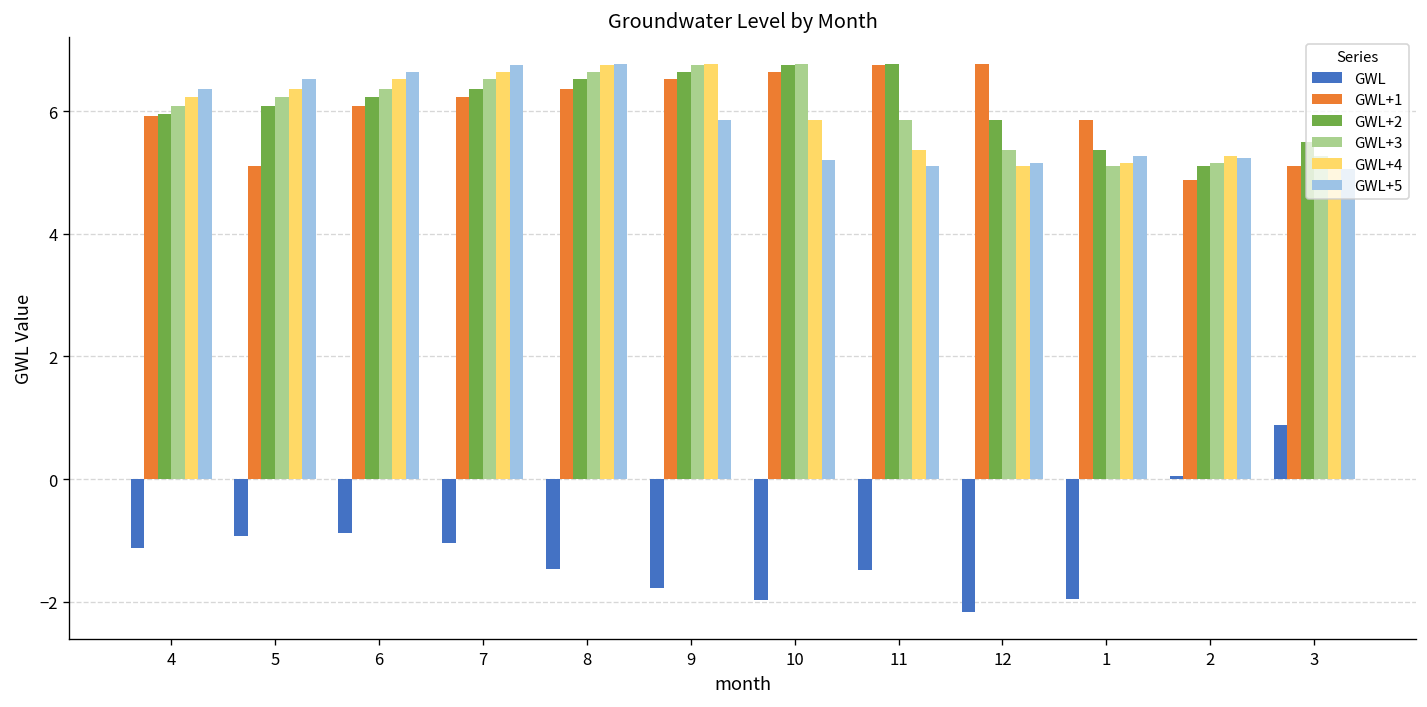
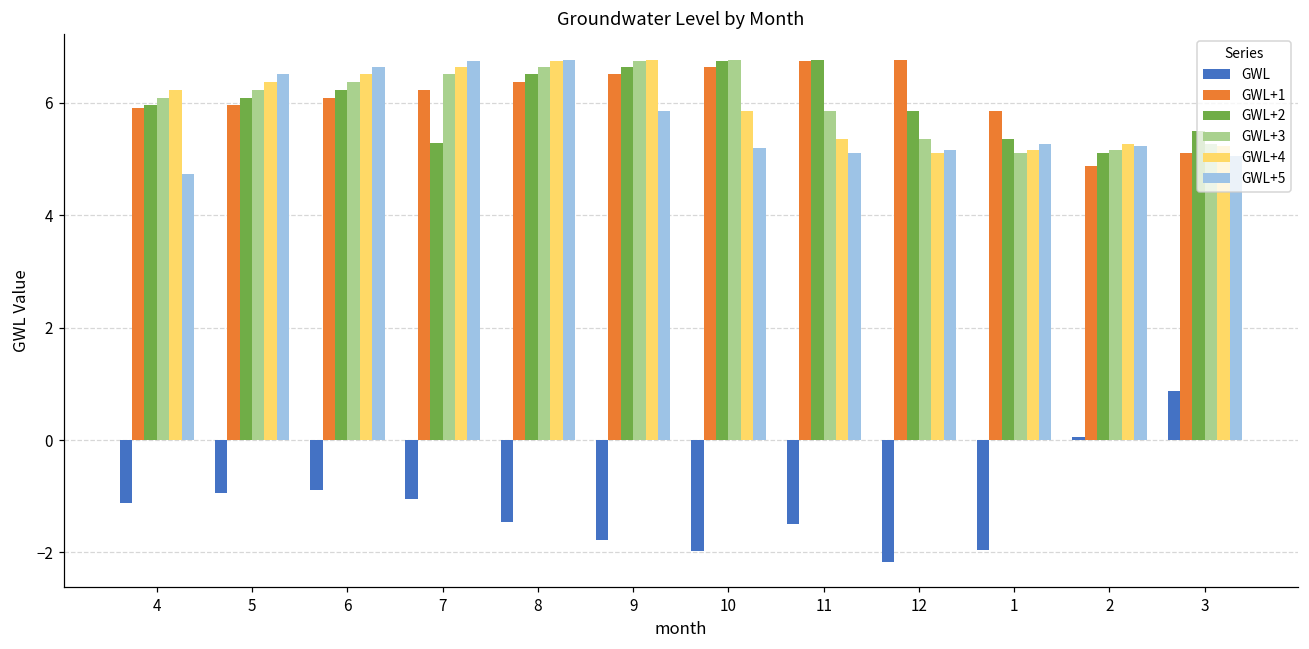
GWL+5, 4: 6.4 -> 4.7
GWL+1, 5: 5.1 -> 6.0
GWL+2, 7: 6.4 -> 5.3
